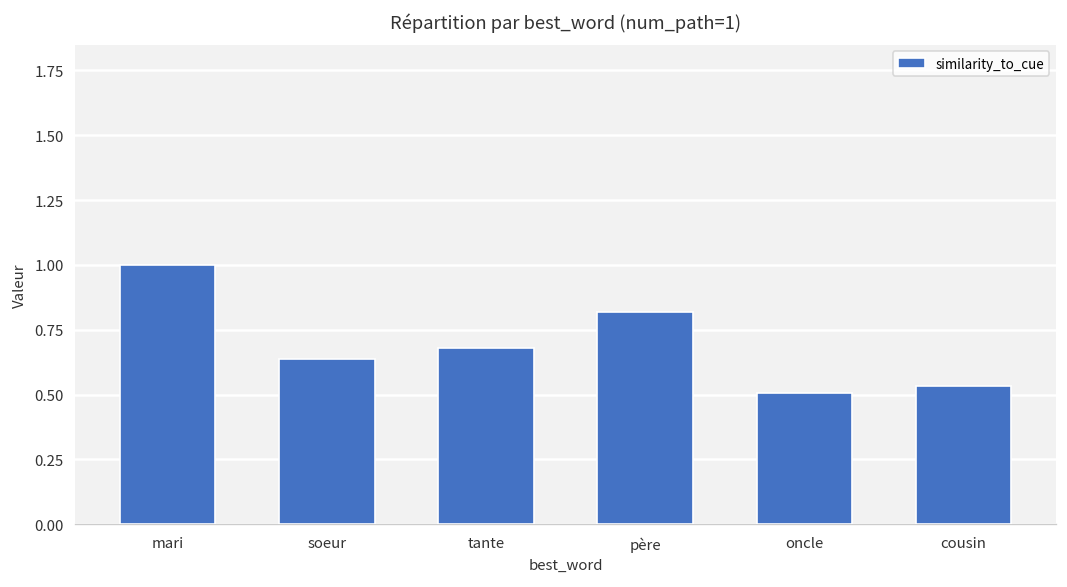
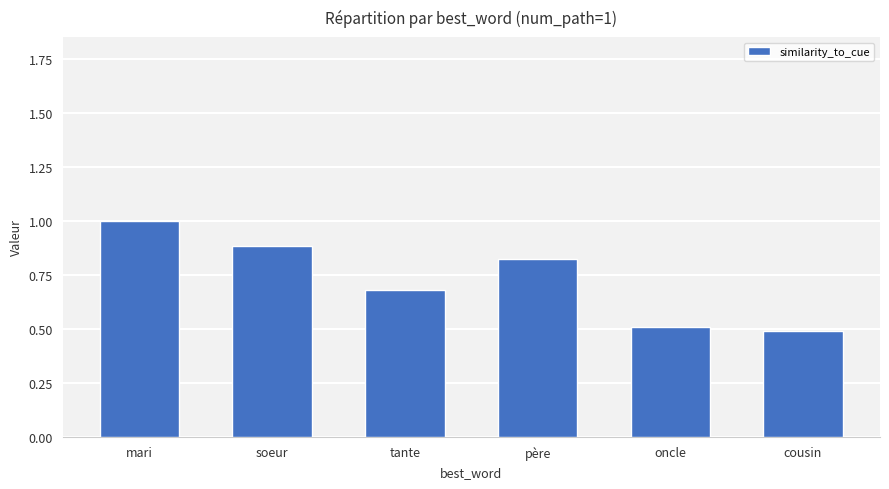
soeur: 0.64 -> 0.88
cousin: 0.54 -> 0.49
